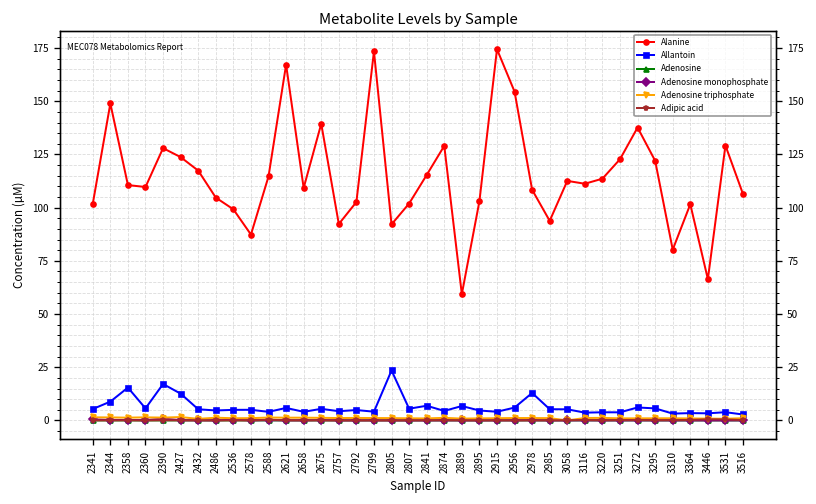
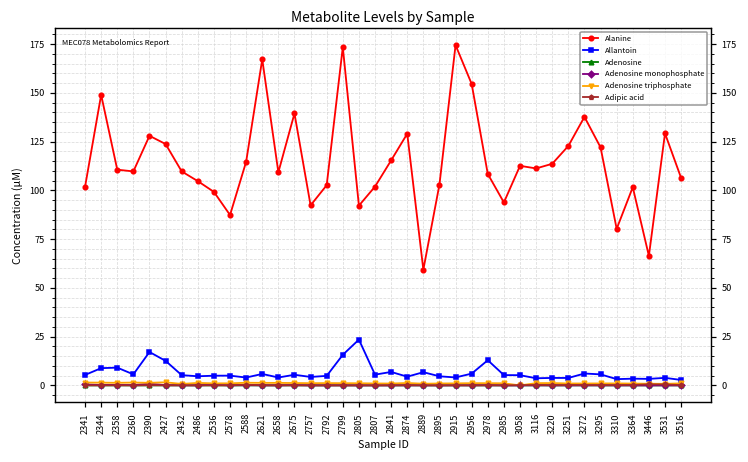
Allantoin, 2358: 15 -> 9
Alanine, 2432: 117 -> 110
Allantoin, 2799: 4 -> 16
